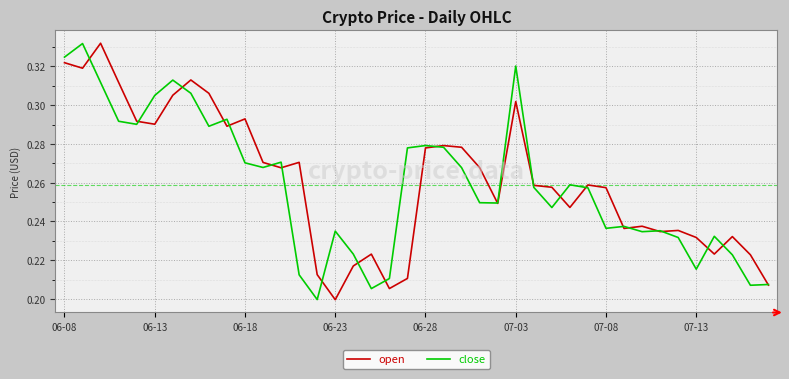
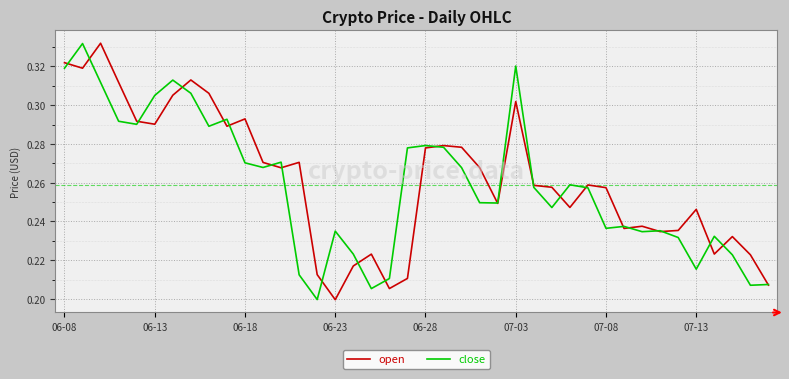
close, 06-08: 0.325 -> 0.319
open, 07-13: 0.232 -> 0.246
